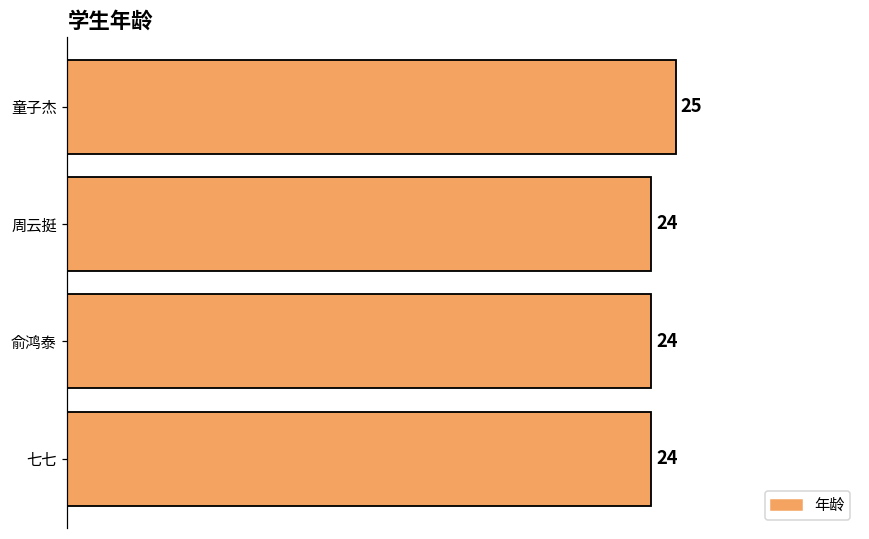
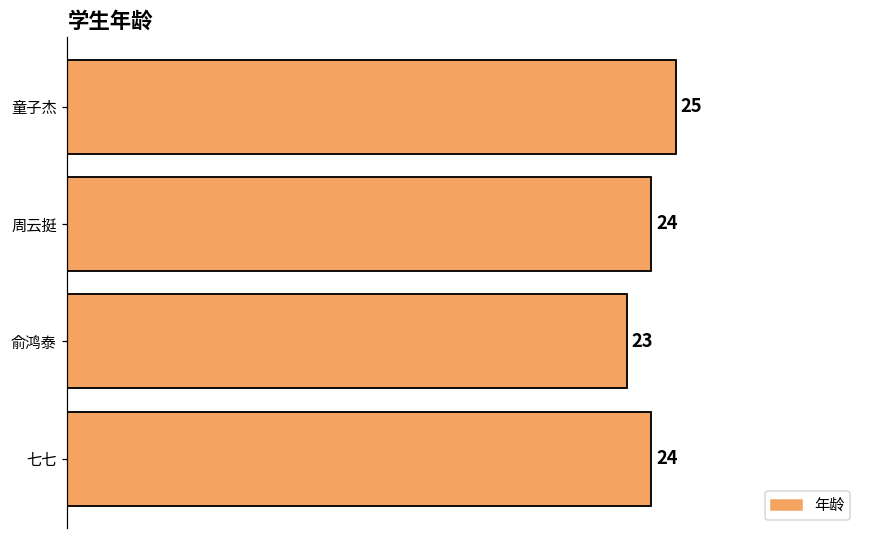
俞鸿泰: 24 -> 23
